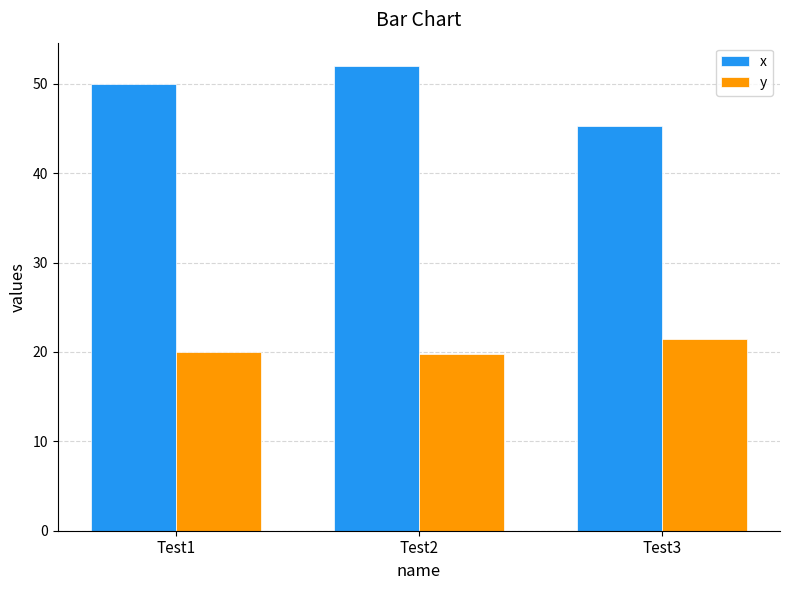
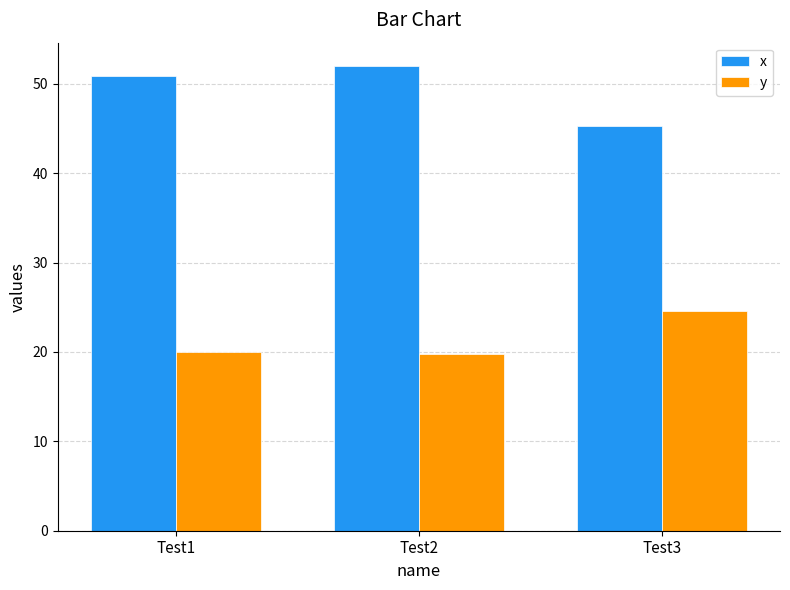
x, Test1: 50 -> 51
y, Test3: 22 -> 25
